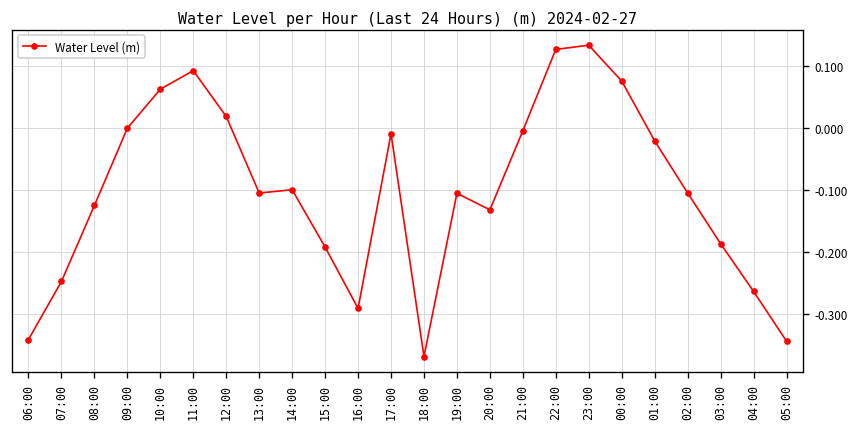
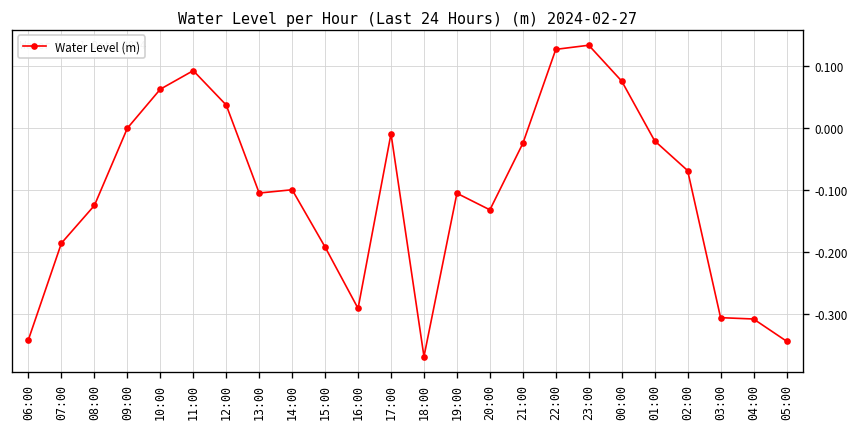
07:00: -0.25 -> -0.19
12:00: 0.02 -> 0.04
21:00: 0.00 -> -0.03
02:00: -0.11 -> -0.07
03:00: -0.19 -> -0.31
04:00: -0.26 -> -0.31
